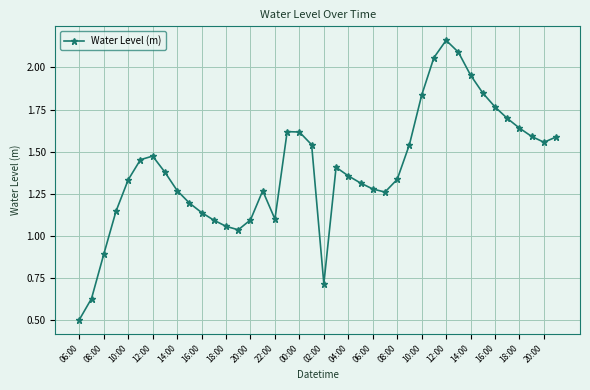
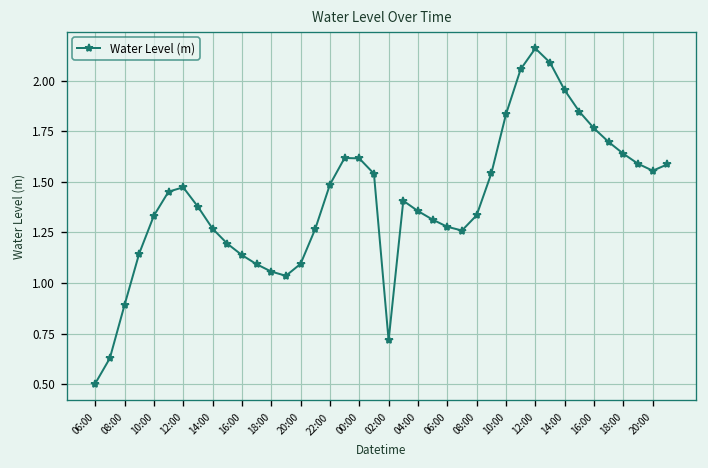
22:00: 1.10 -> 1.49
